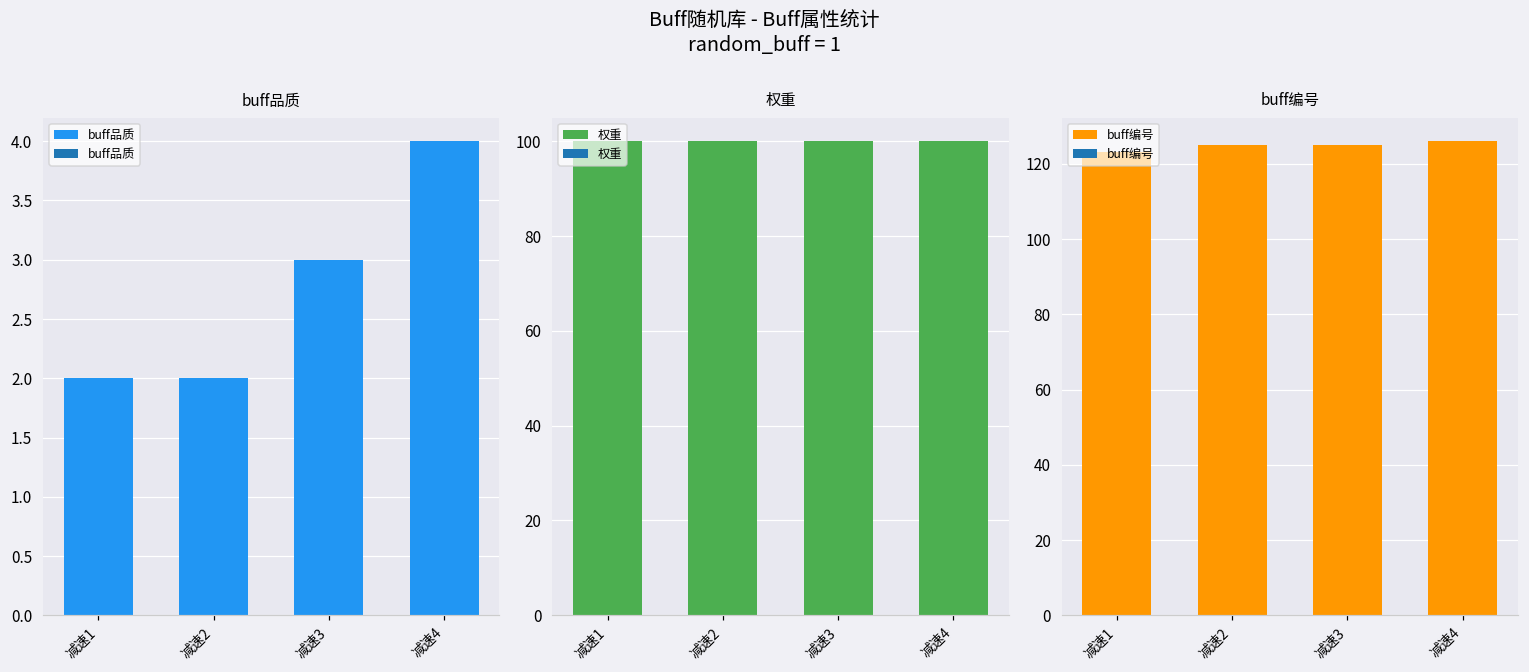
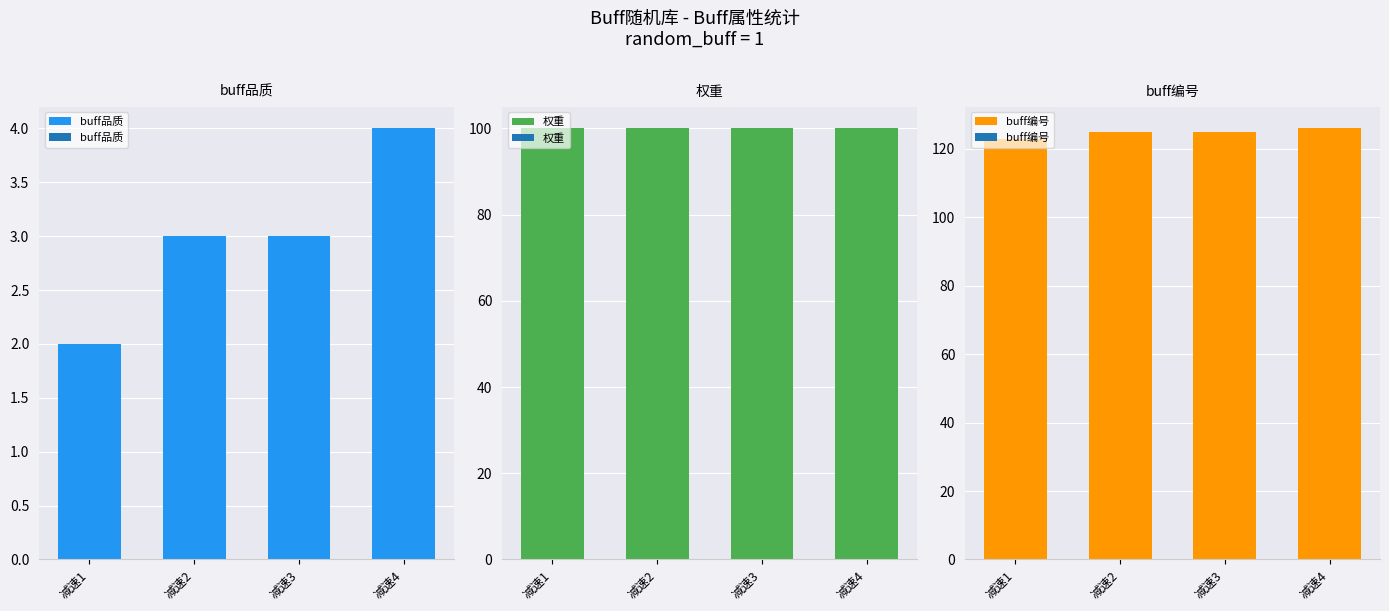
buff品质, 减速2: 2 -> 3
